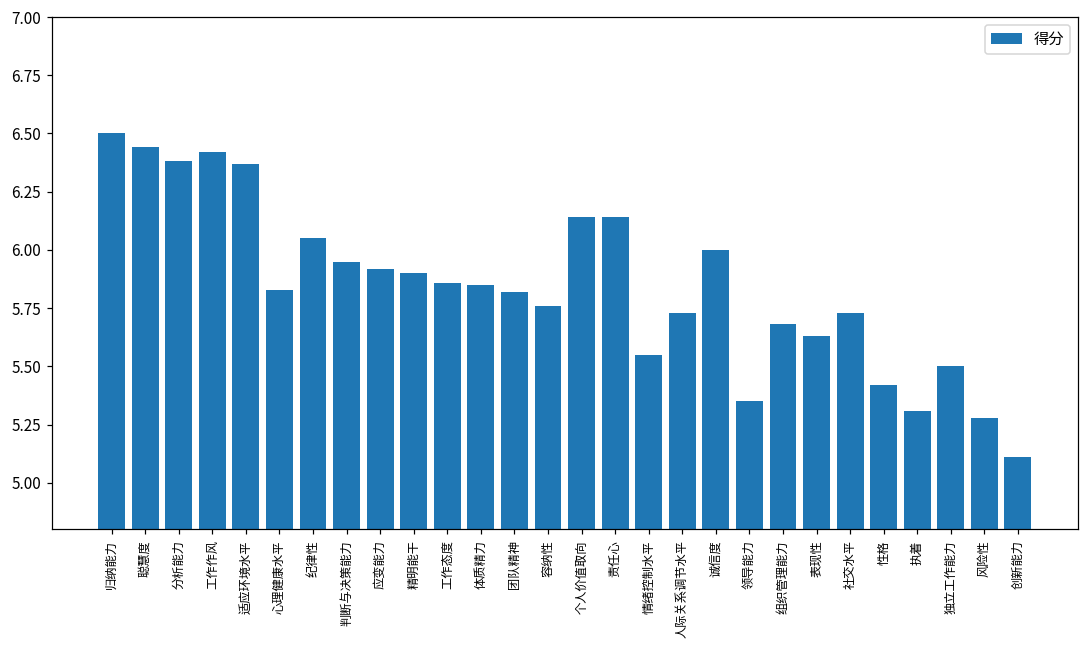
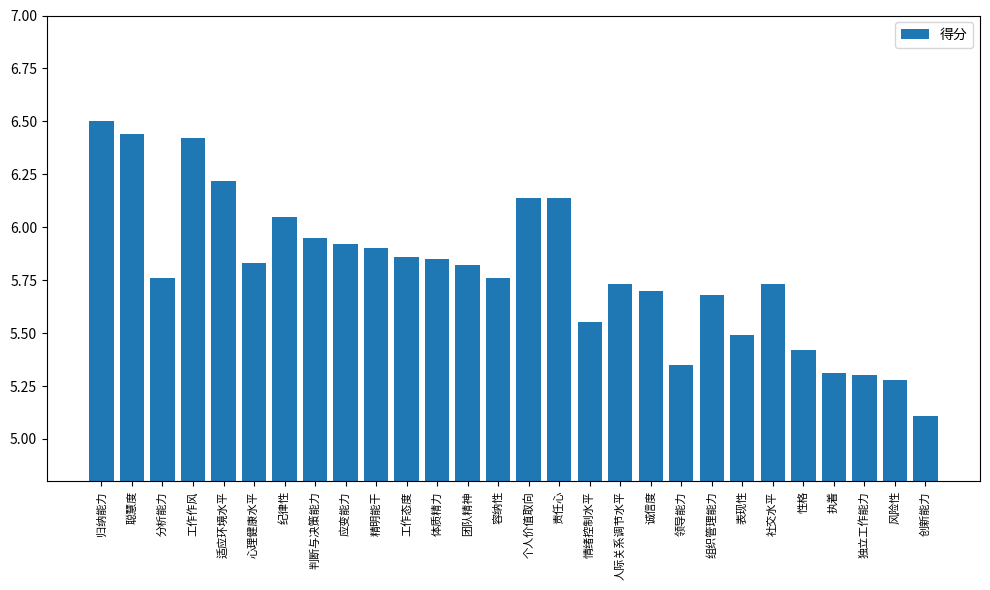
分析能力: 6.38 -> 5.76
适应环境水平: 6.37 -> 6.22
诚信度: 6.0 -> 5.7
表现性: 5.63 -> 5.49
独立工作能力: 5.5 -> 5.3
